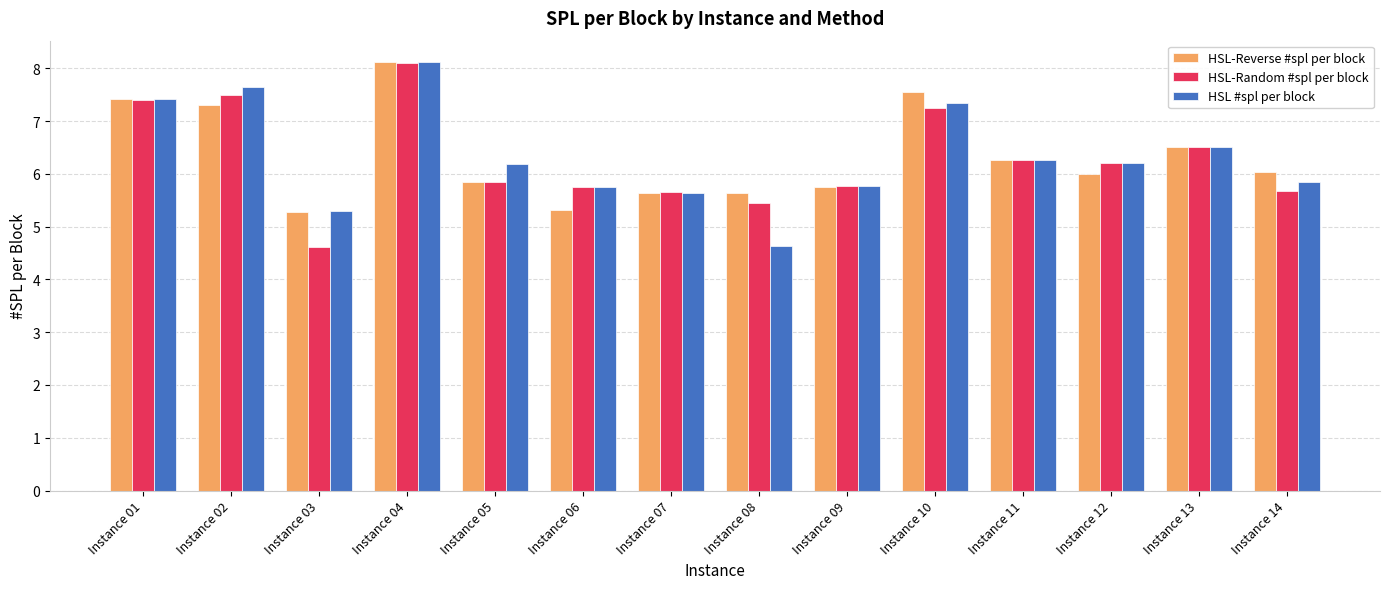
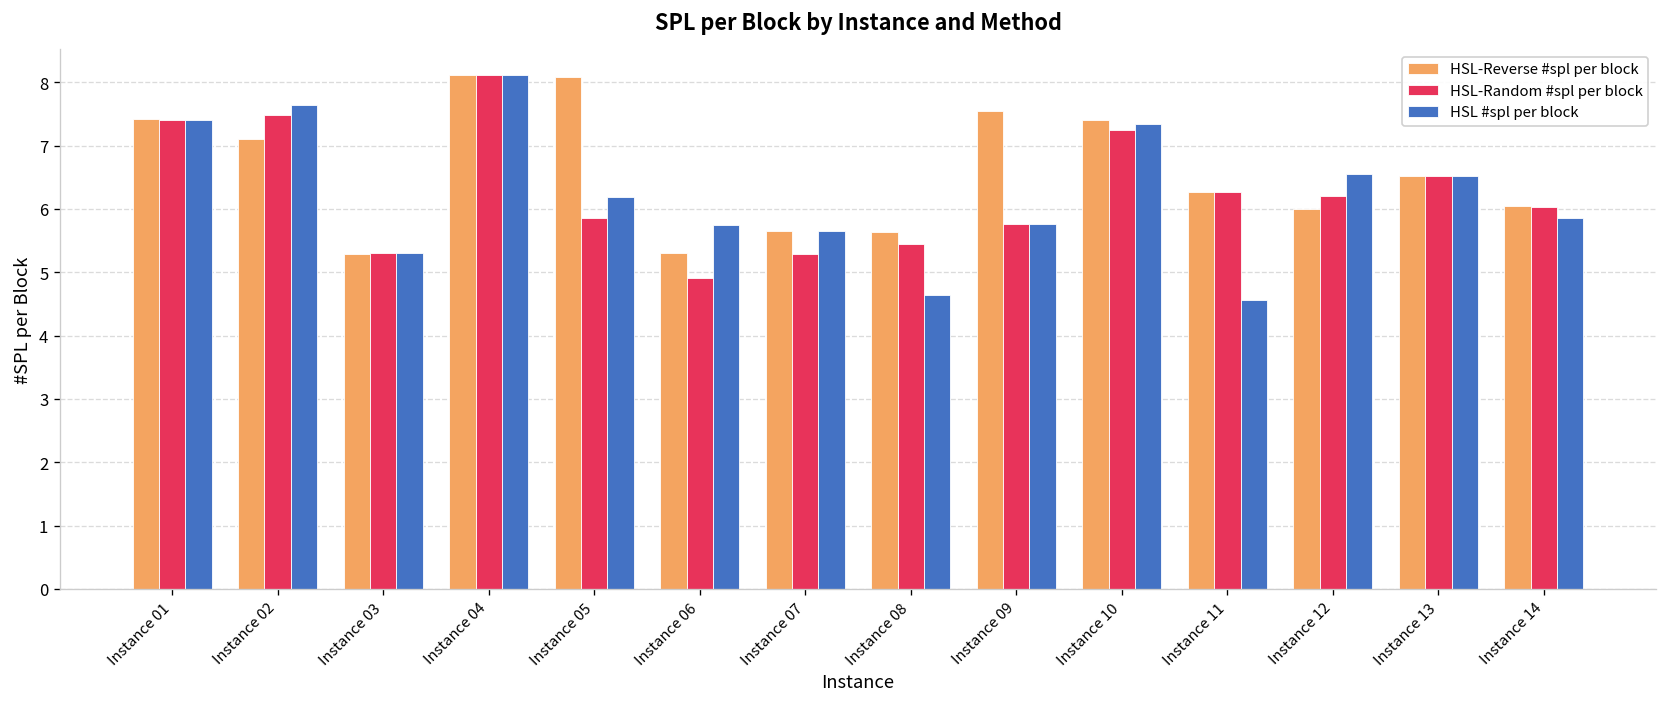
HSL-Reverse #spl per block, Instance 02: 7.3 -> 7.1
HSL-Random #spl per block, Instance 03: 4.6 -> 5.3
HSL-Reverse #spl per block, Instance 05: 5.9 -> 8.1
HSL-Random #spl per block, Instance 06: 5.8 -> 4.9
HSL-Random #spl per block, Instance 07: 5.7 -> 5.3
HSL-Reverse #spl per block, Instance 09: 5.8 -> 7.5
HSL-Reverse #spl per block, Instance 10: 7.6 -> 7.4
HSL #spl per block, Instance 11: 6.3 -> 4.6
HSL #spl per block, Instance 12: 6.2 -> 6.6
HSL-Random #spl per block, Instance 14: 5.7 -> 6.0
